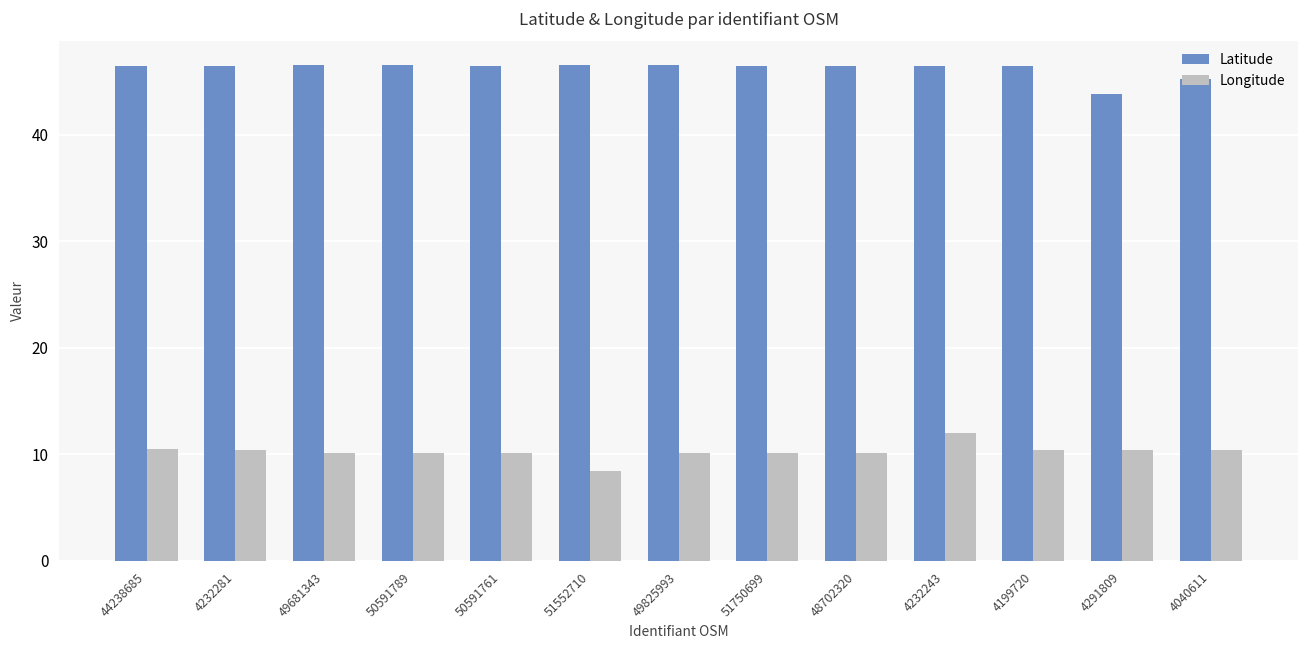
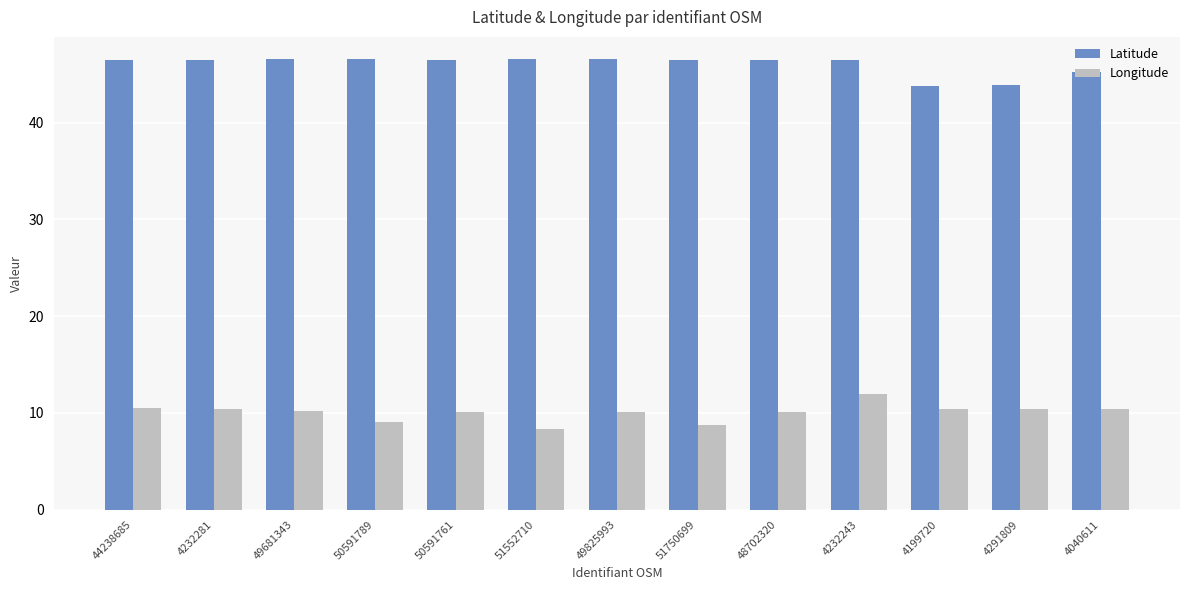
Longitude, 50591789: 10 -> 9
Longitude, 51750699: 10 -> 9
Latitude, 4199720: 46 -> 44
